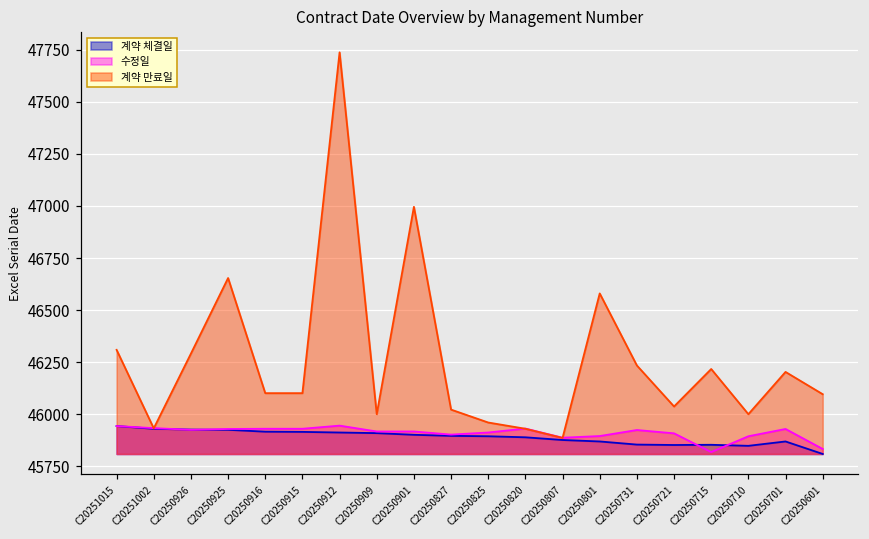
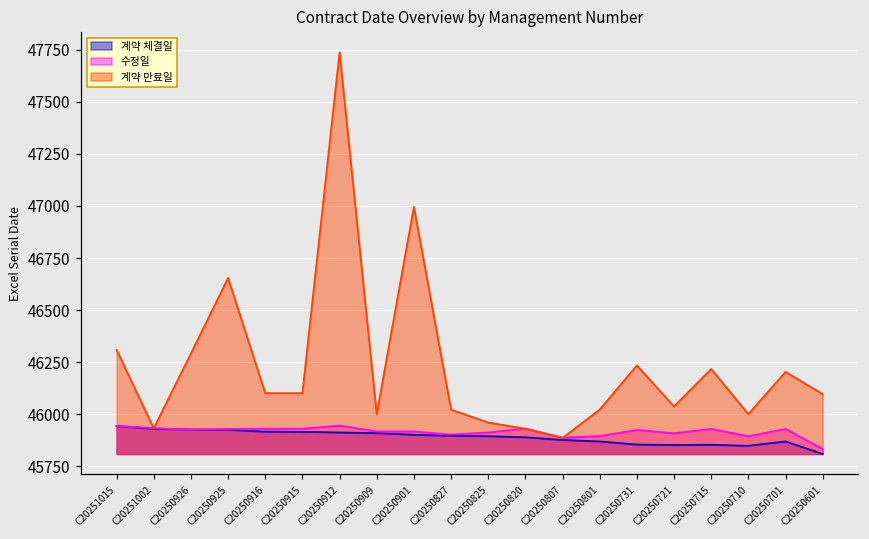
계약 만료일, C20250801: 46580 -> 46020
수정일, C20250715: 45820 -> 45930
